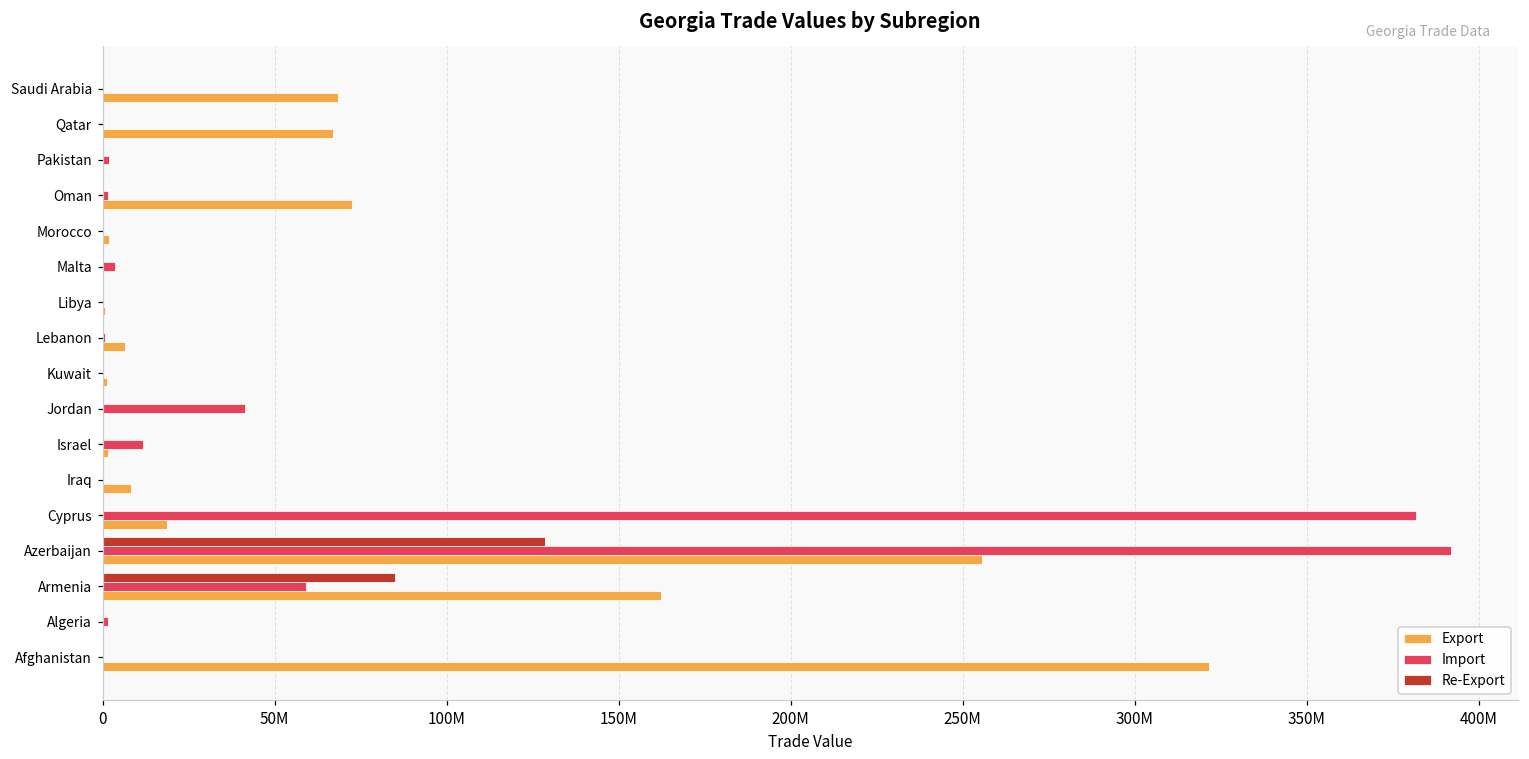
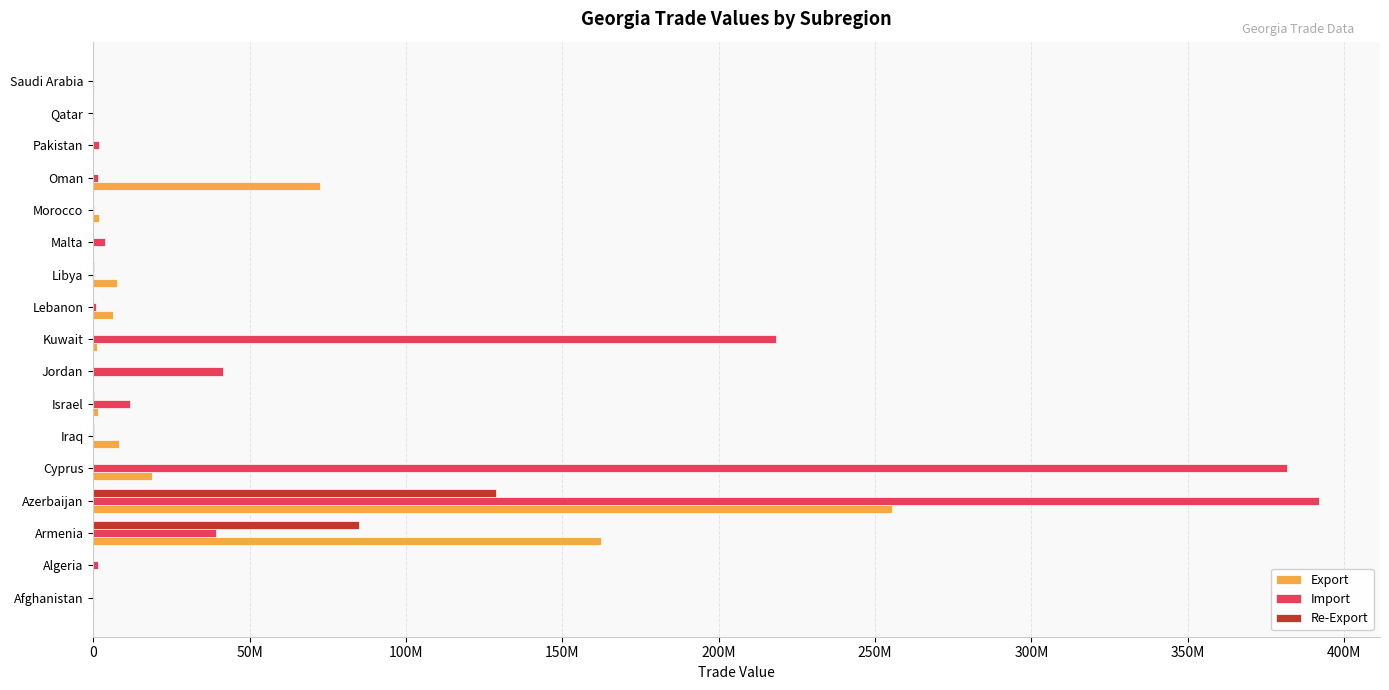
Export, Saudi Arabia: 68000000 -> 0
Export, Qatar: 67000000 -> 0
Export, Libya: 1000000 -> 8000000
Import, Kuwait: 0 -> 218000000
Import, Armenia: 59000000 -> 39000000
Export, Afghanistan: 322000000 -> 0
